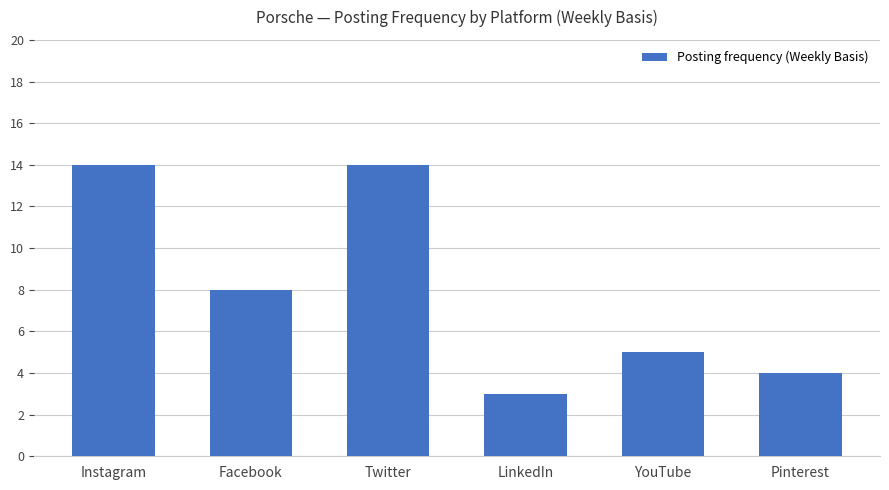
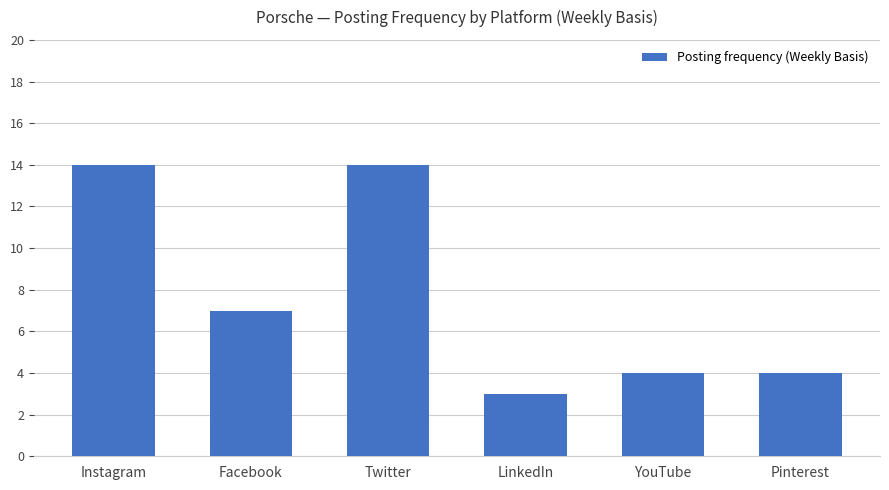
Facebook: 8 -> 7
YouTube: 5 -> 4
